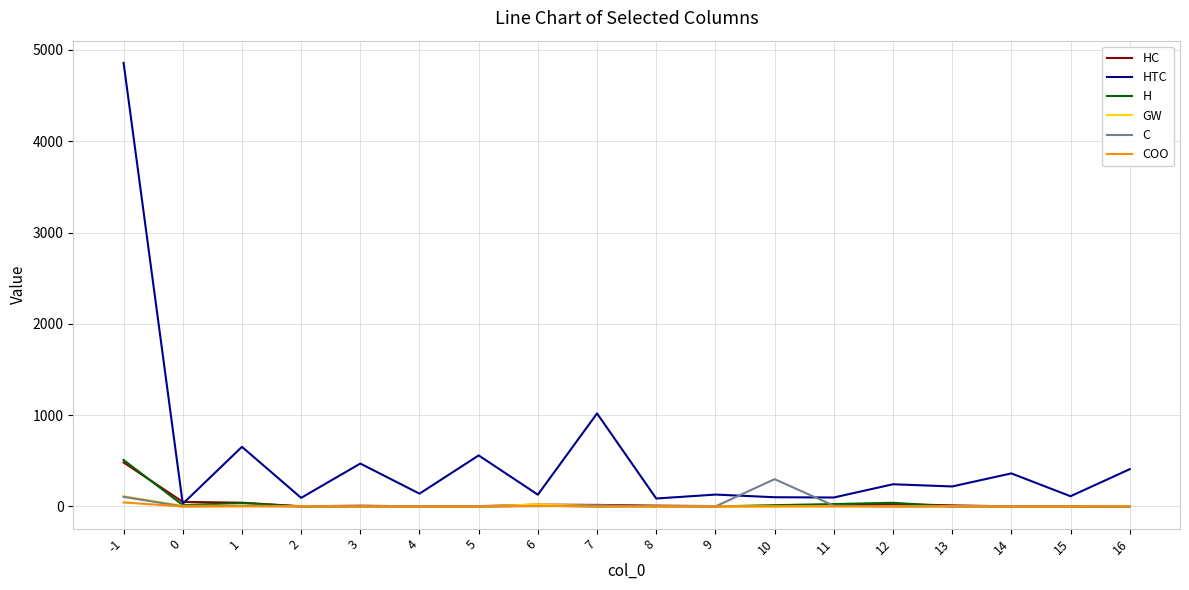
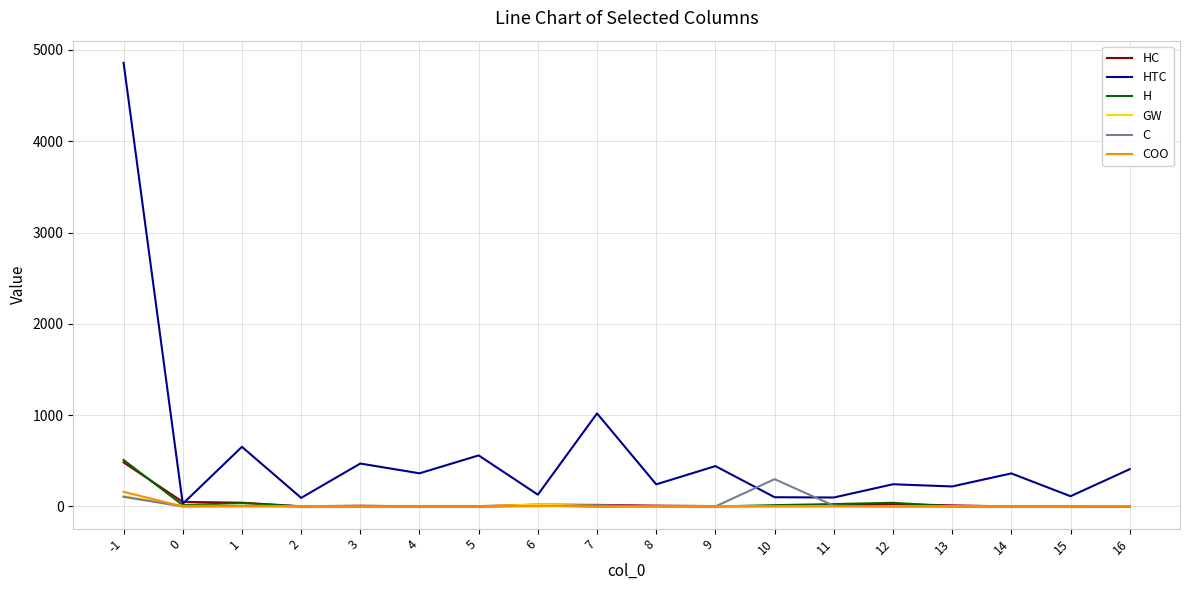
COO, -1: 0 -> 200
HTC, 4: 100 -> 400
HTC, 8: 100 -> 200
HTC, 9: 100 -> 400
